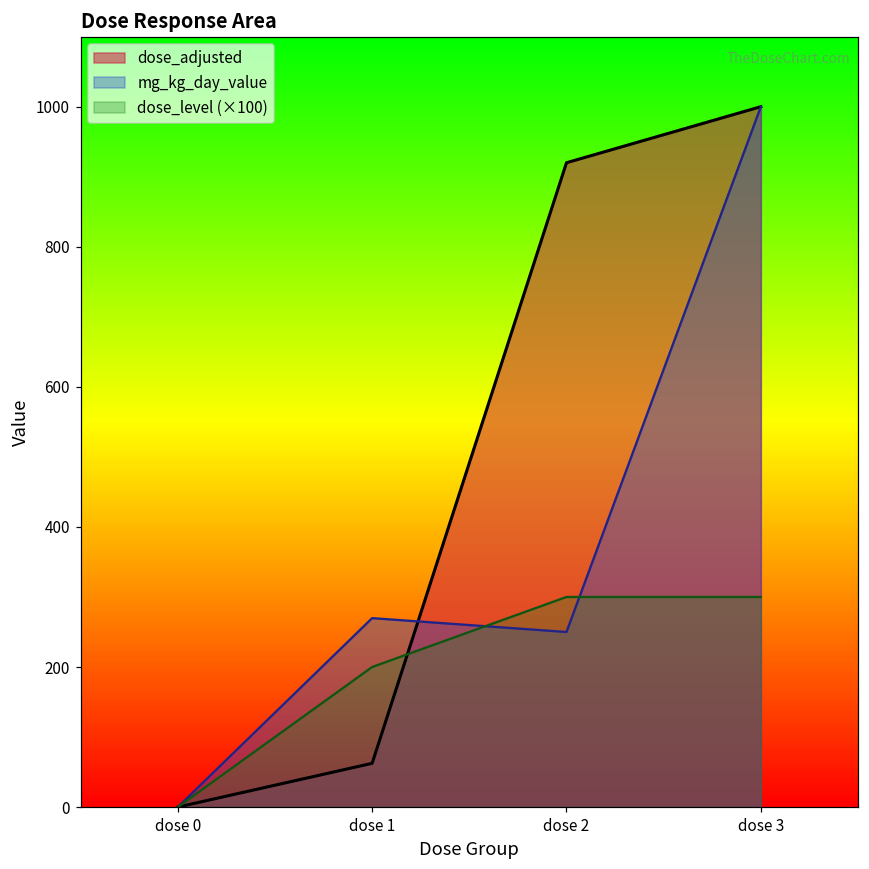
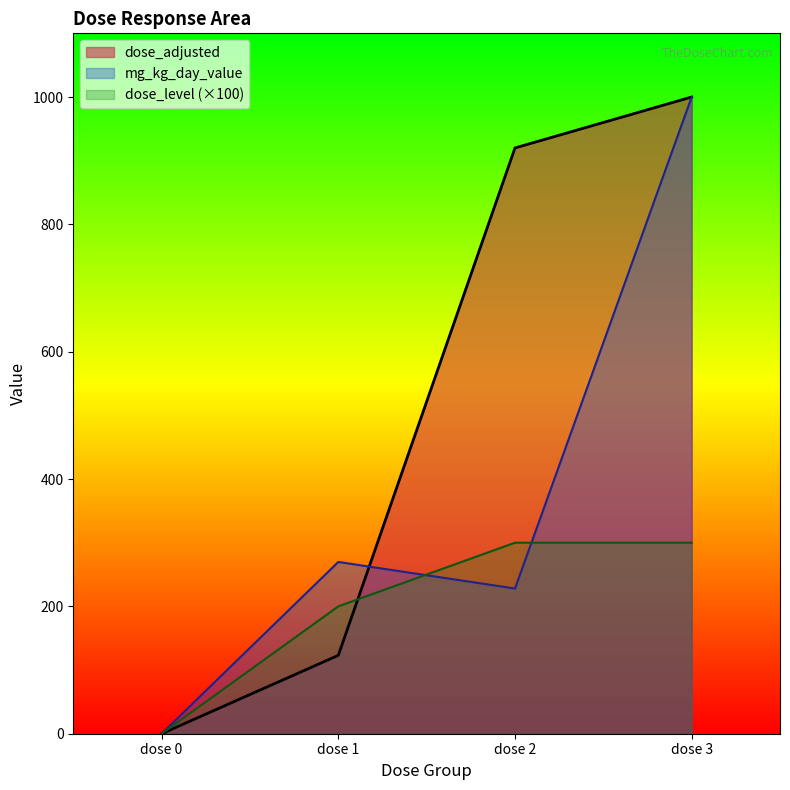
dose_adjusted, dose 1: 60 -> 120
mg_kg_day_value, dose 2: 250 -> 230
